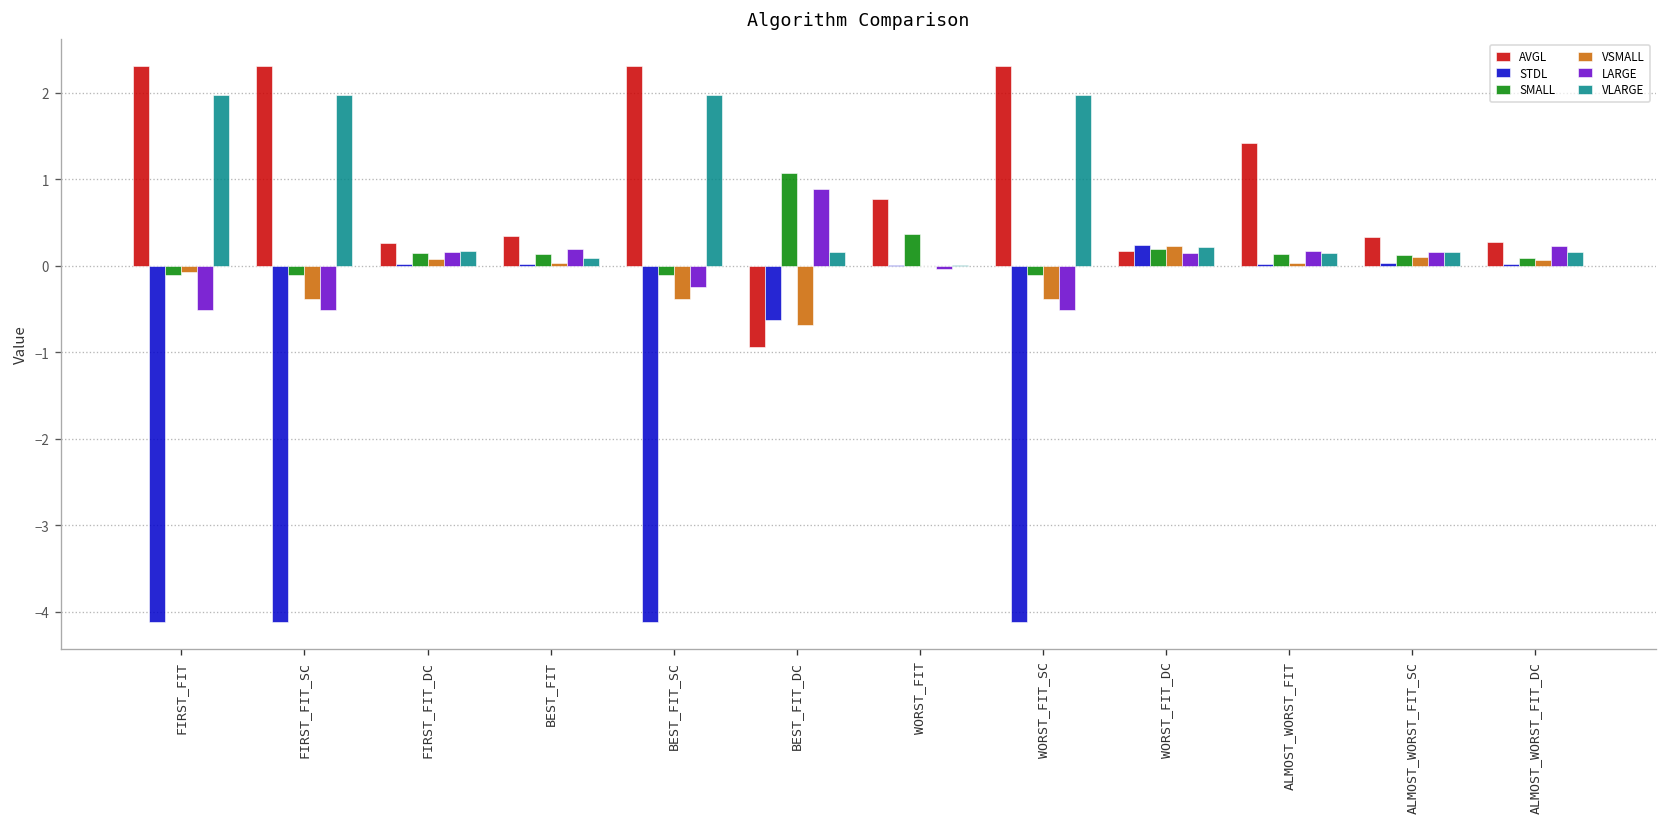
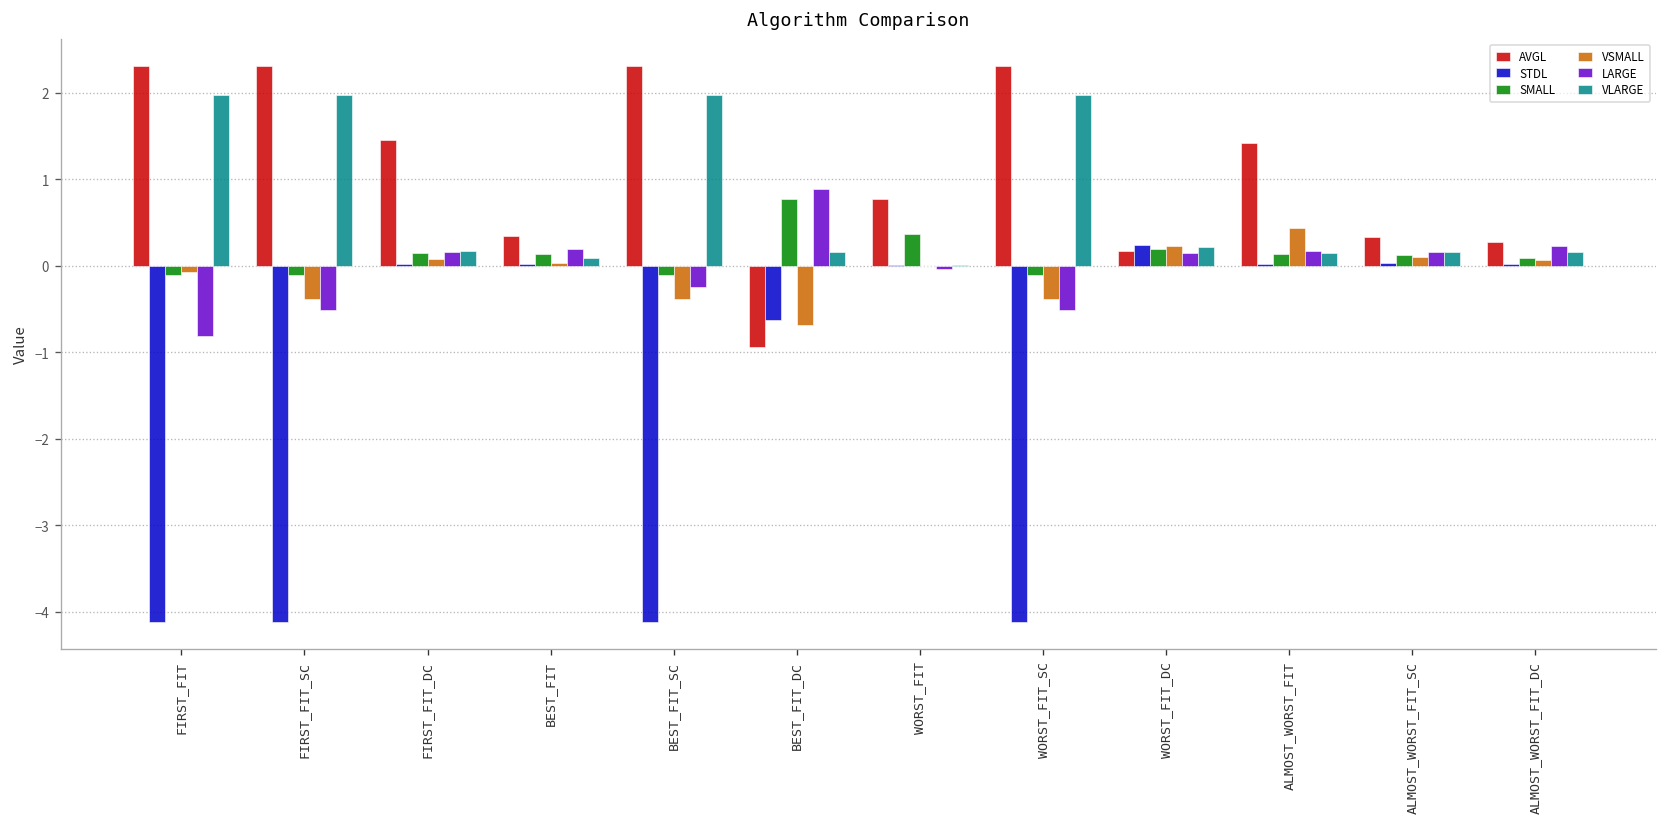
LARGE, FIRST_FIT: -0.5 -> -0.8
AVGL, FIRST_FIT_DC: 0.3 -> 1.5
SMALL, BEST_FIT_DC: 1.1 -> 0.8
VSMALL, ALMOST_WORST_FIT: 0.0 -> 0.4
